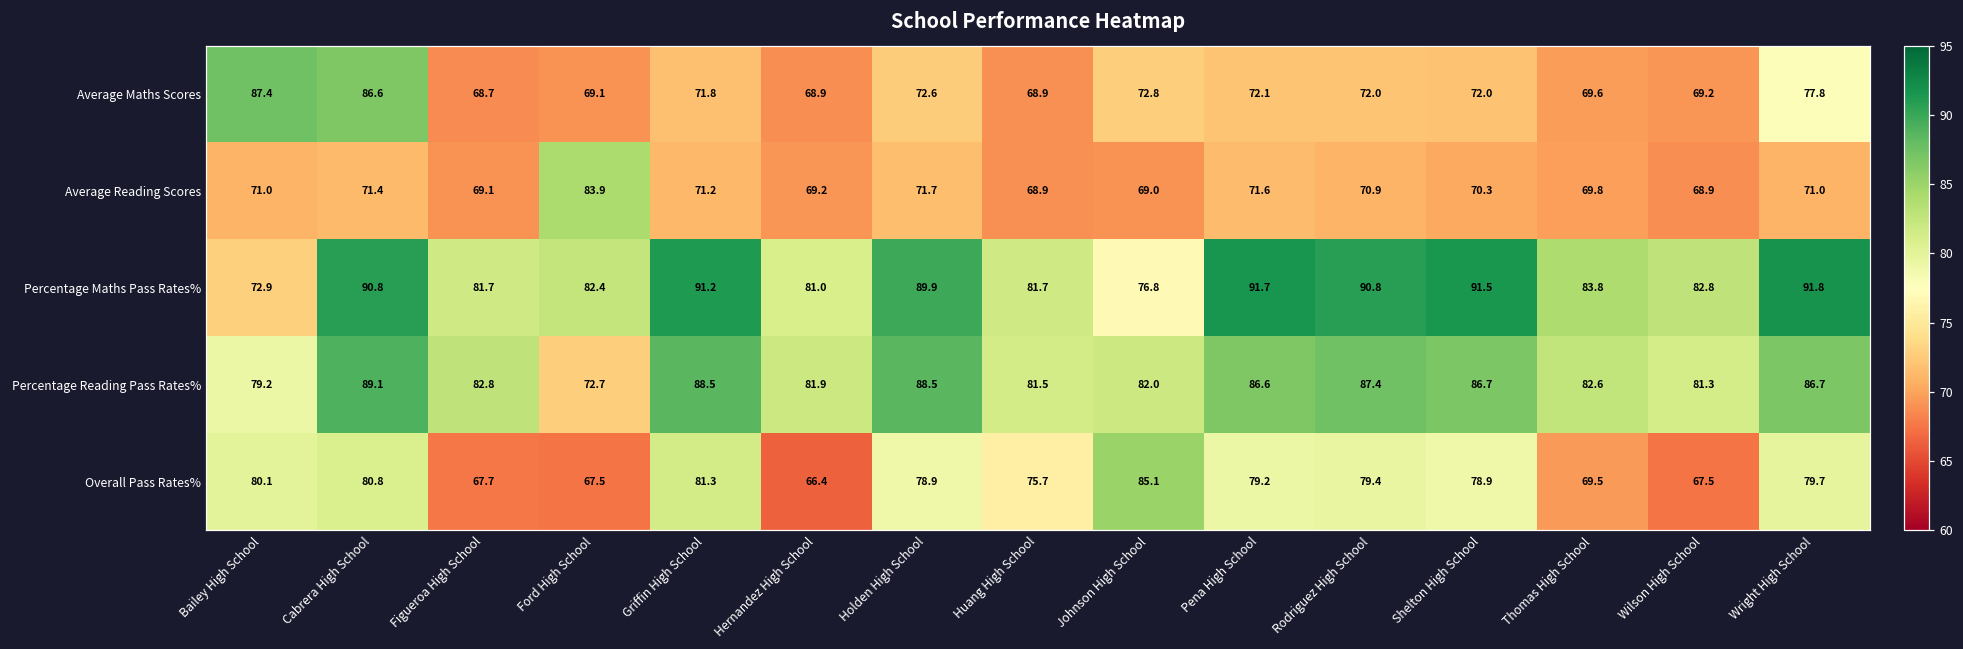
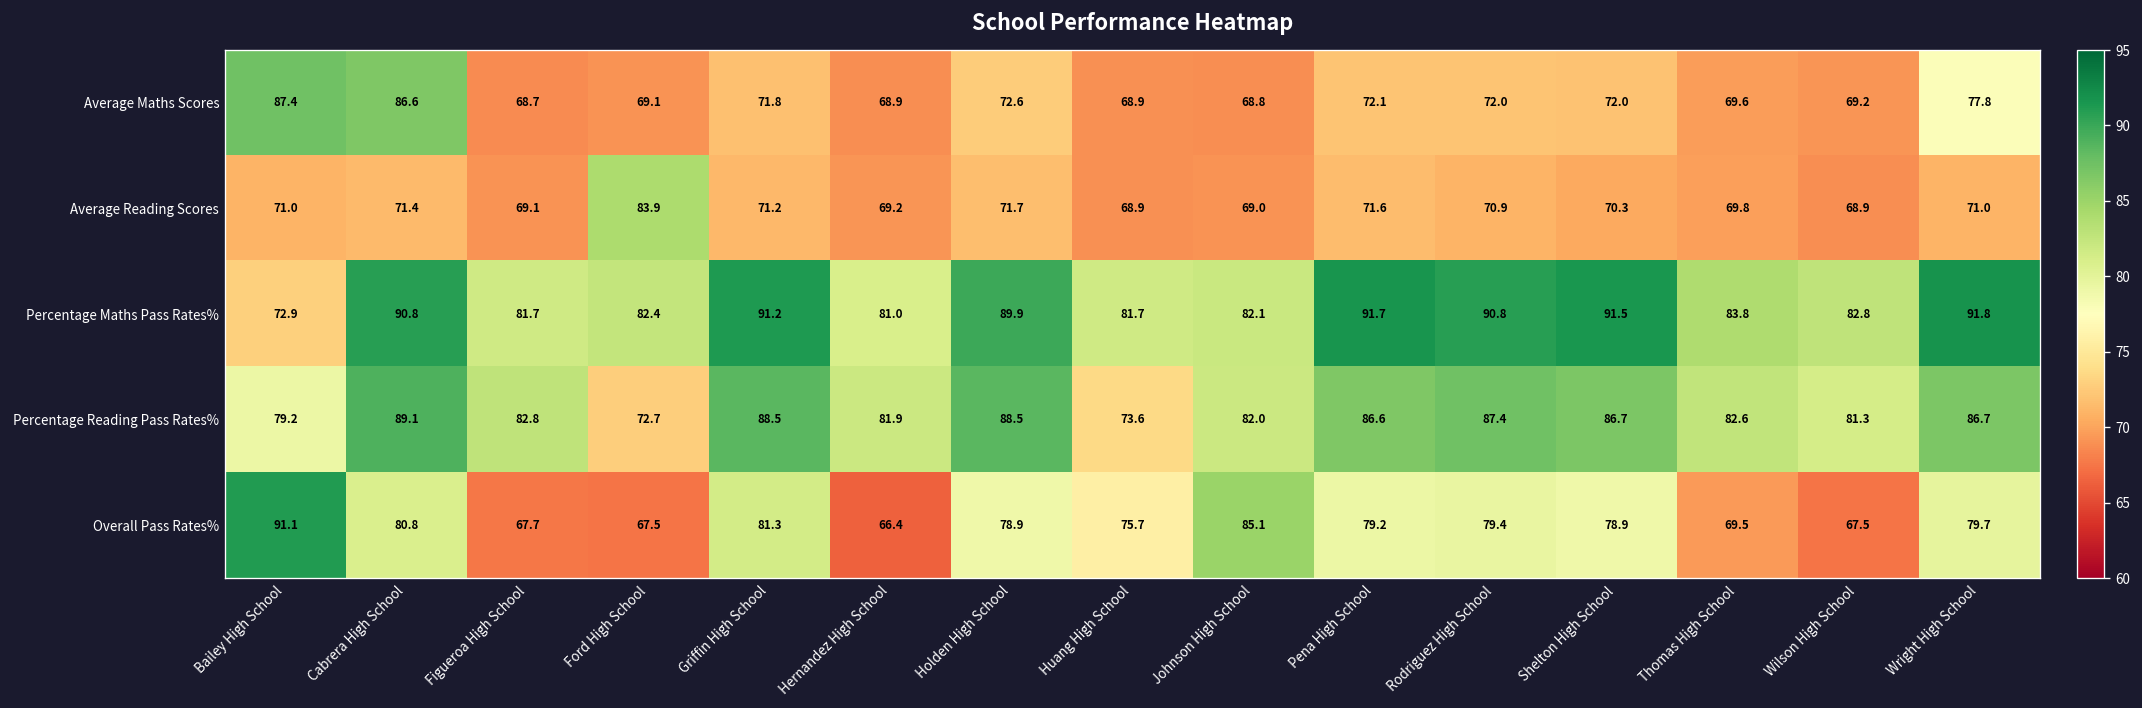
Average Maths Scores, Johnson High School: 72.8 -> 68.8
Percentage Maths Pass Rates%, Johnson High School: 76.8 -> 82.1
Percentage Reading Pass Rates%, Huang High School: 81.5 -> 73.6
Overall Pass Rates%, Bailey High School: 80.1 -> 91.1
